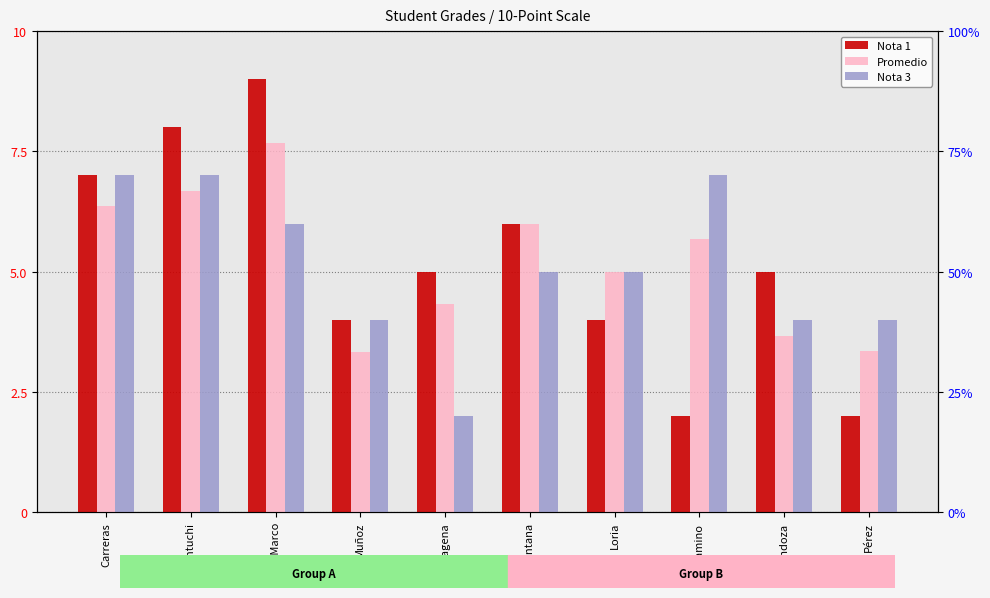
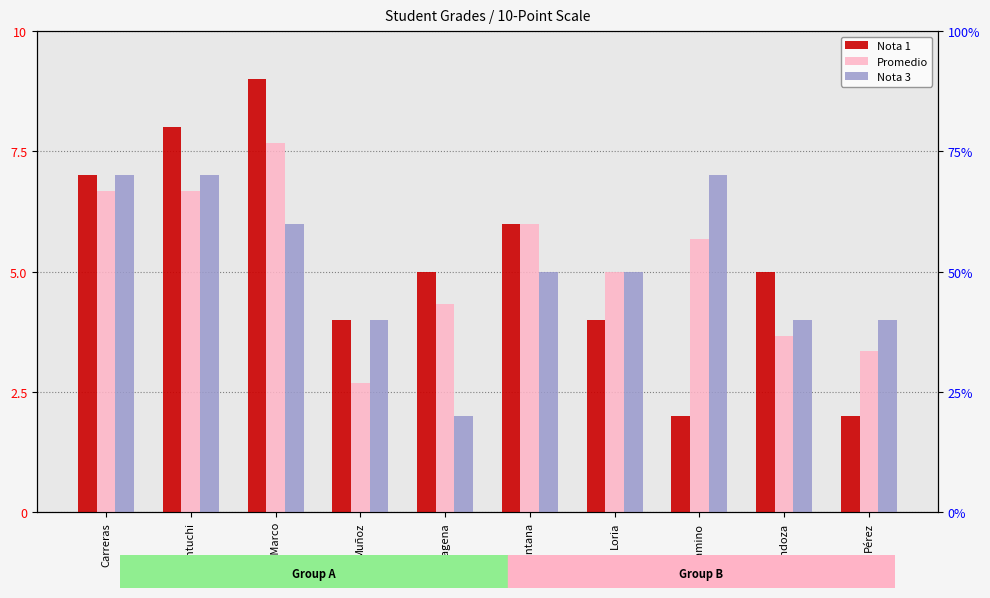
Promedio, Carreras: 6.4 -> 6.7
Promedio, Muñoz: 3.3 -> 2.7
